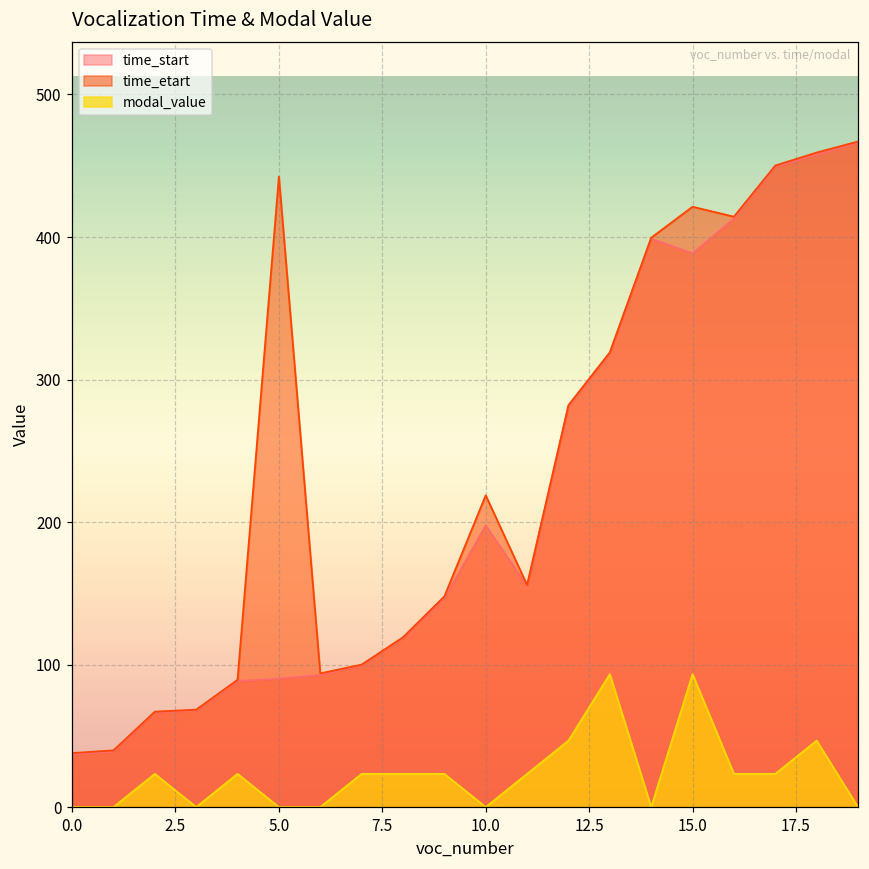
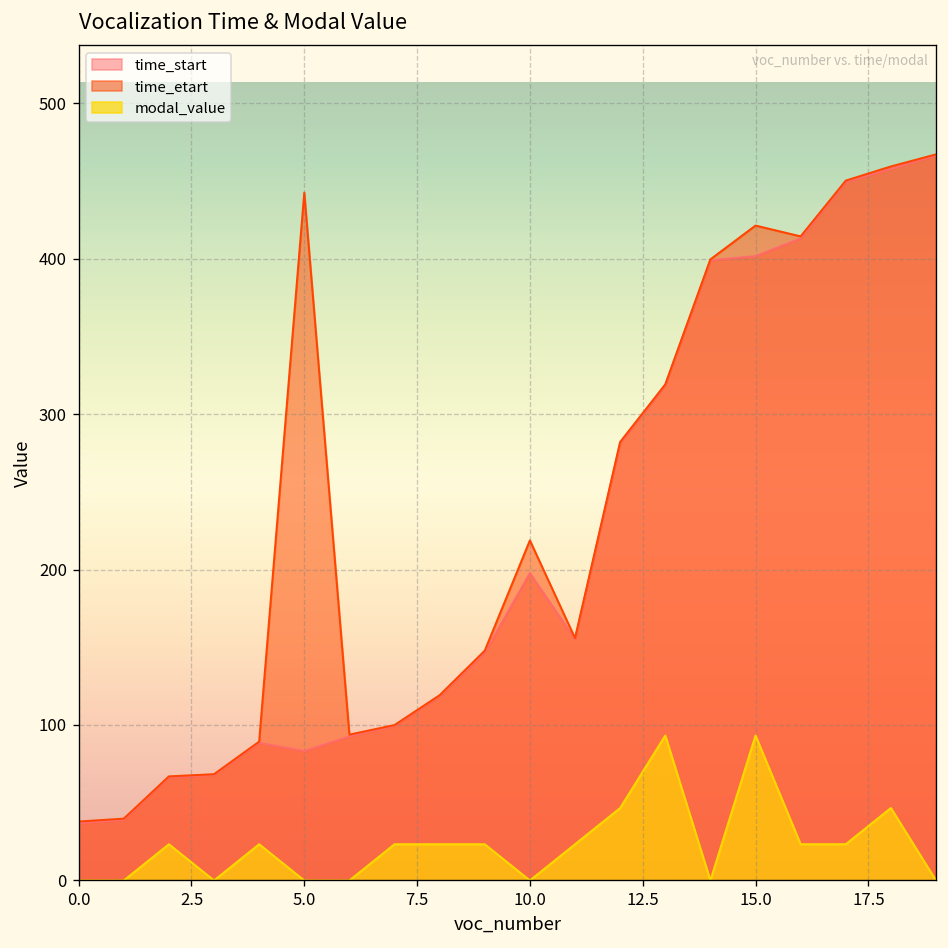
time_start, 5.0: 90 -> 83
time_start, 15.0: 389 -> 402
